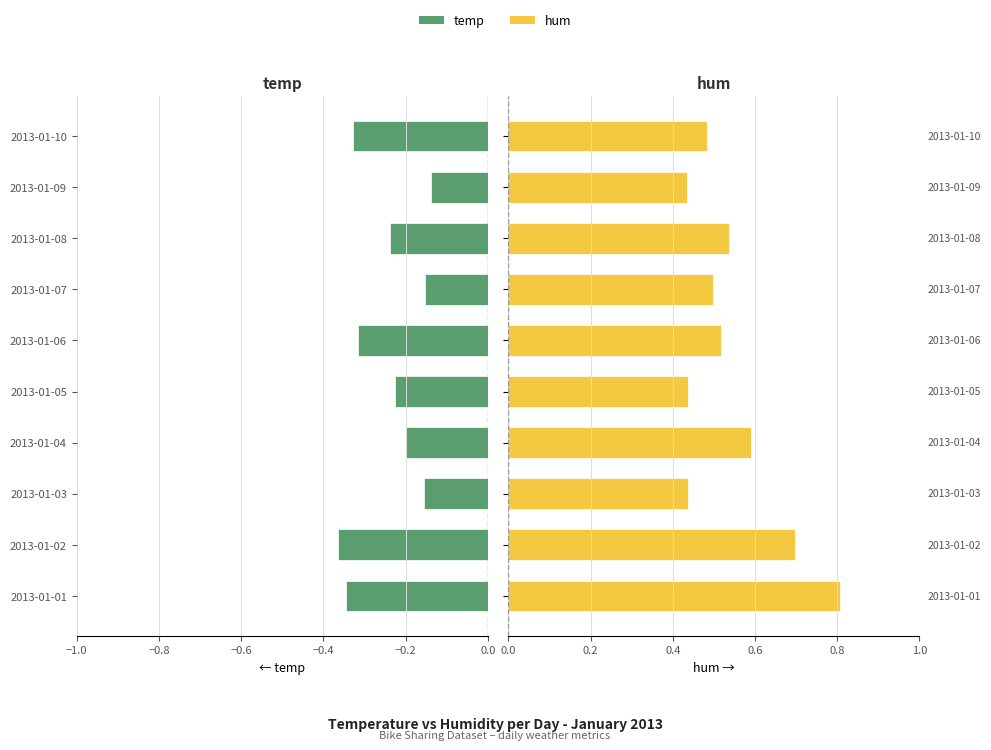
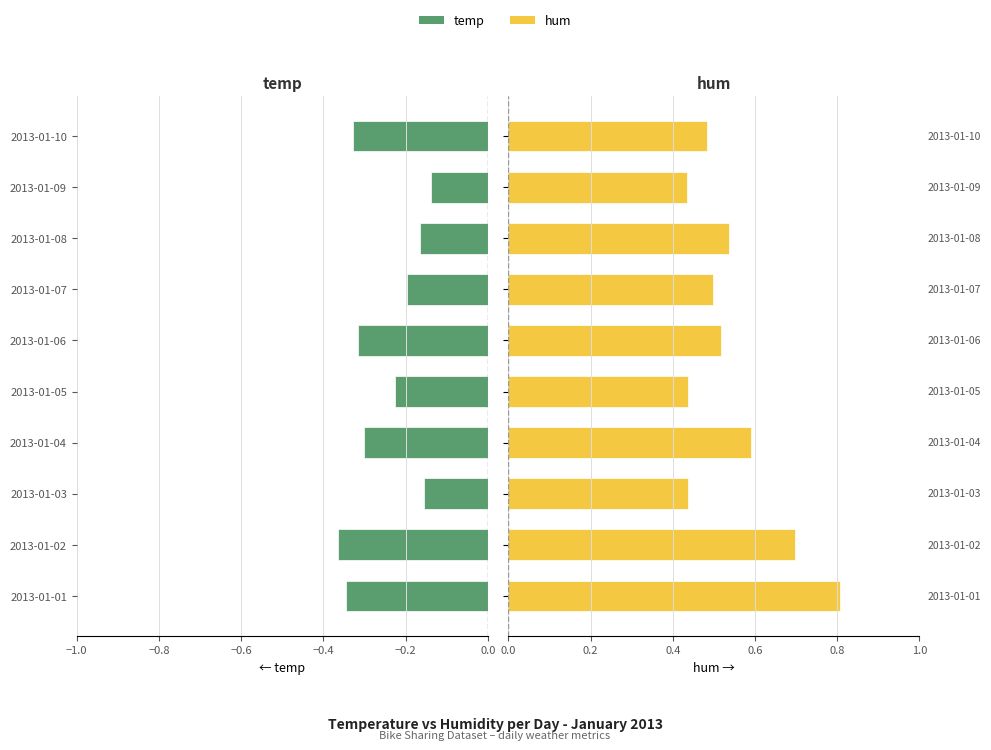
temp, 2013-01-08: -0.24 -> -0.17
temp, 2013-01-07: -0.15 -> -0.20
temp, 2013-01-04: -0.20 -> -0.30
